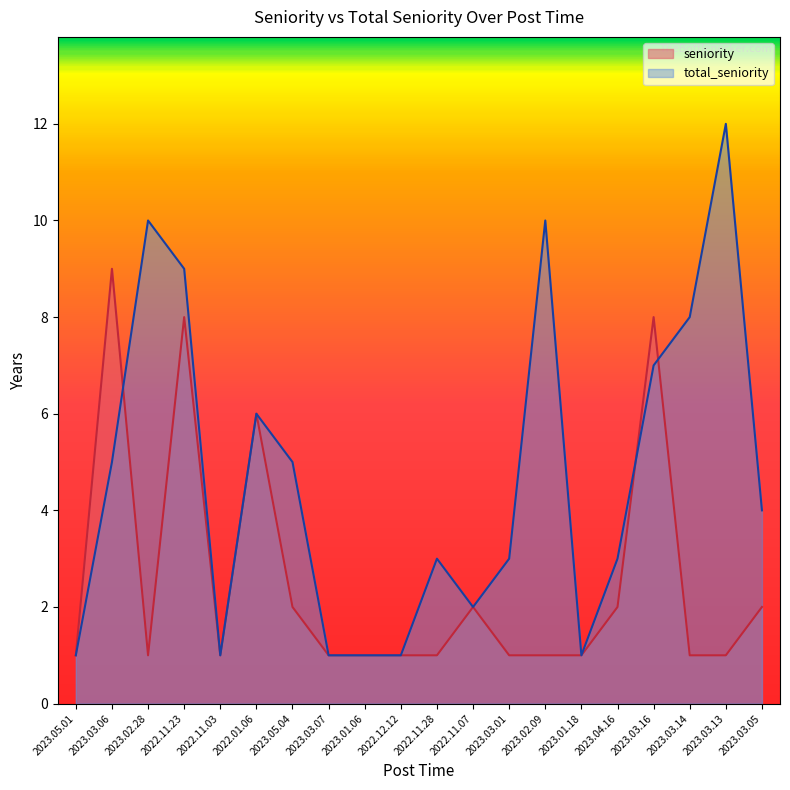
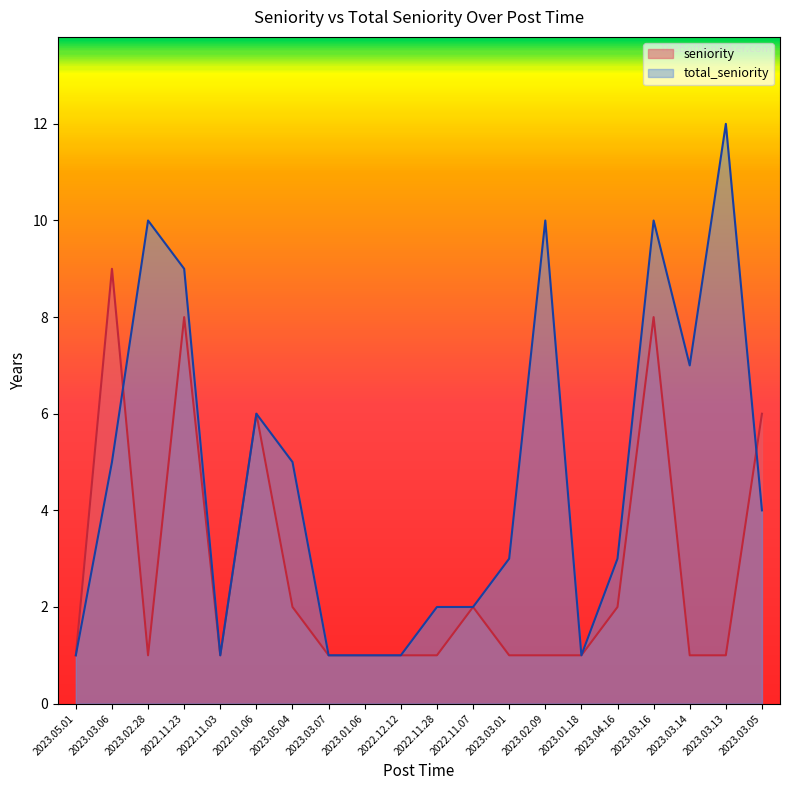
total_seniority, 2022.11.28: 3 -> 2
total_seniority, 2023.03.16: 7 -> 10
total_seniority, 2023.03.14: 8 -> 7
seniority, 2023.03.05: 2 -> 6
